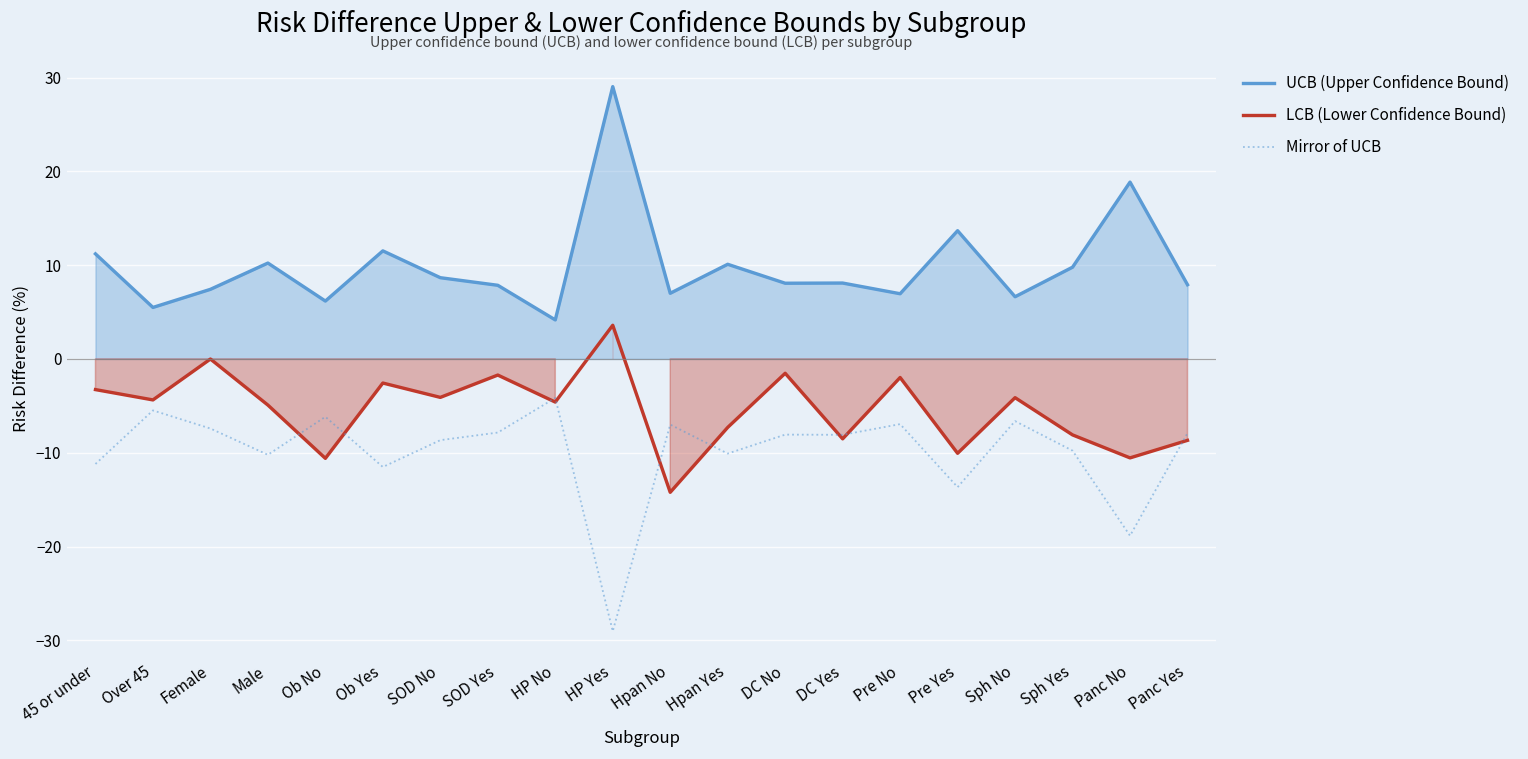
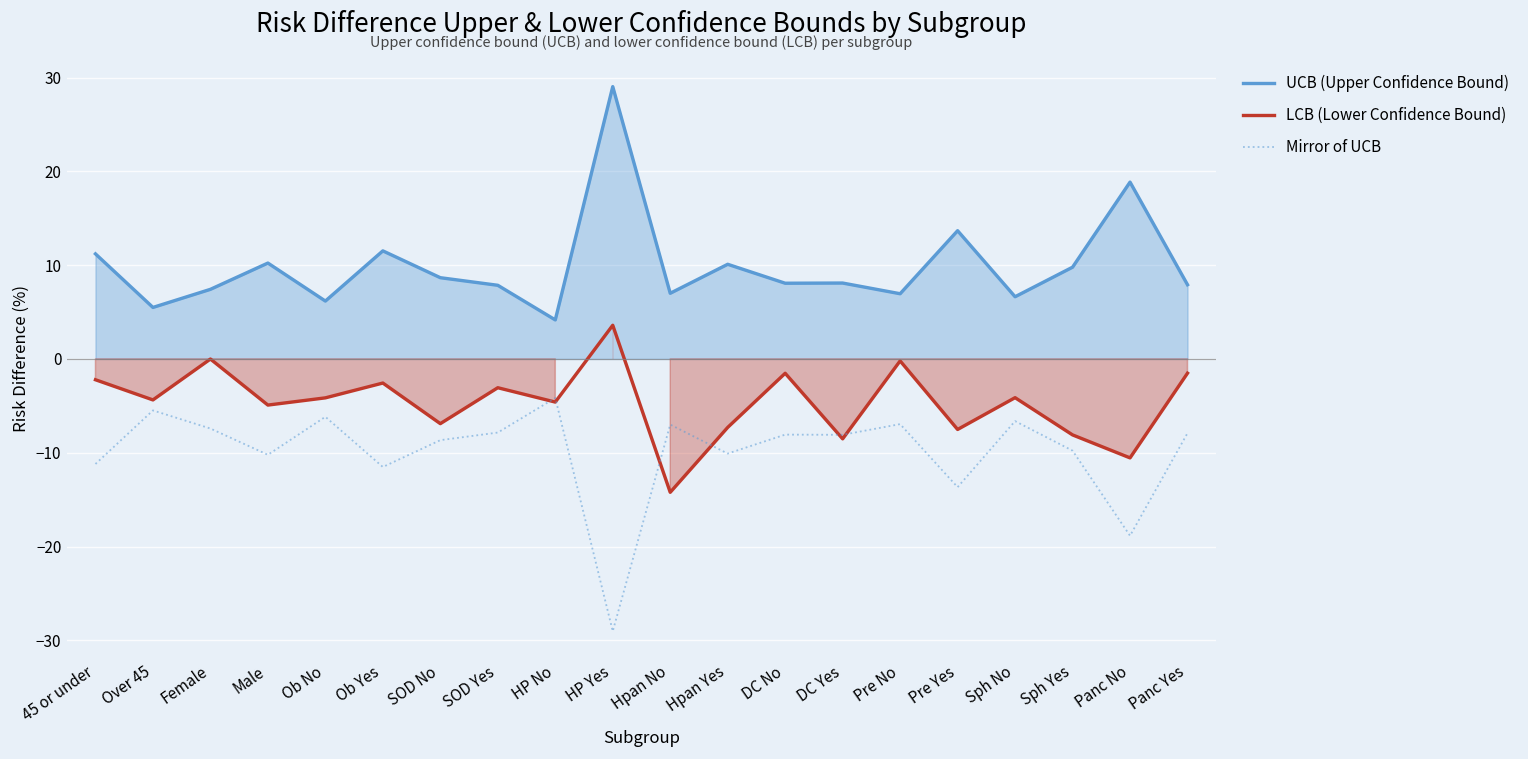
LCB (Lower Confidence Bound), 45 or under: -3 -> -2
LCB (Lower Confidence Bound), Ob No: -11 -> -4
LCB (Lower Confidence Bound), SOD No: -4 -> -7
LCB (Lower Confidence Bound), SOD Yes: -2 -> -3
LCB (Lower Confidence Bound), Pre No: -2 -> 0
LCB (Lower Confidence Bound), Pre Yes: -10 -> -8
LCB (Lower Confidence Bound), Panc Yes: -9 -> -2
